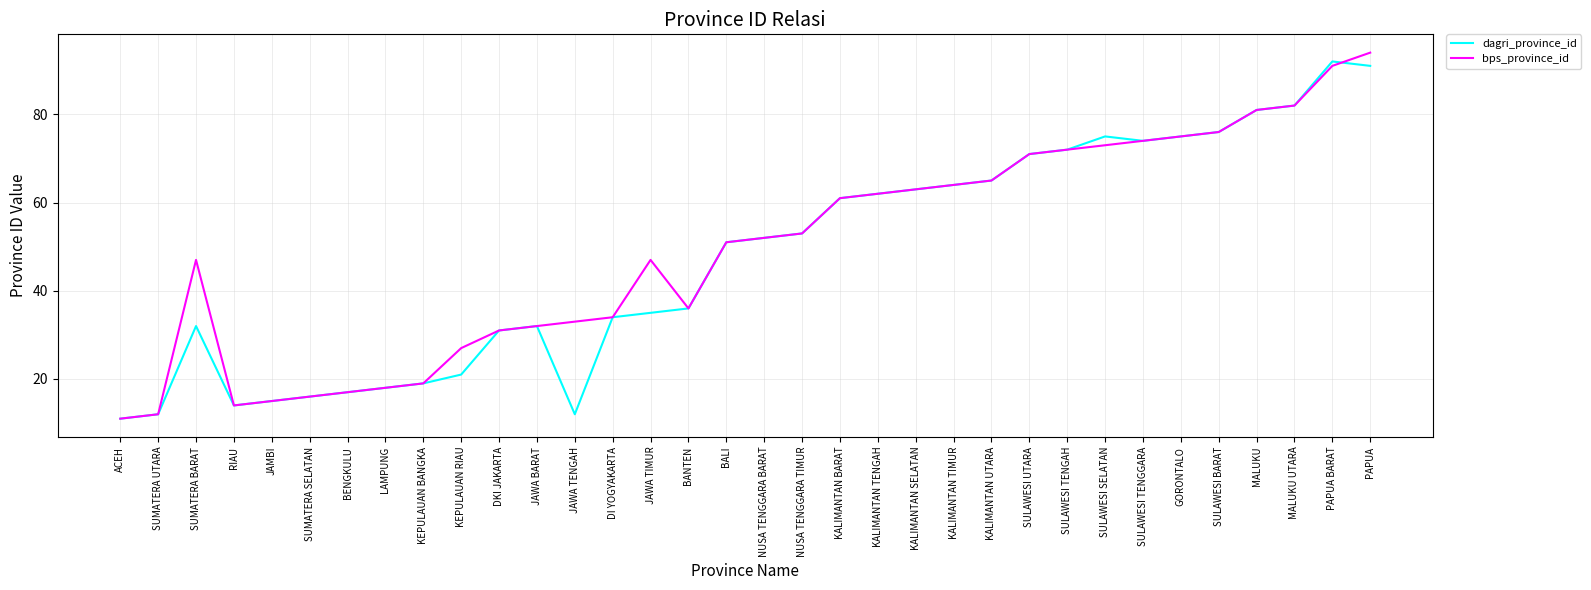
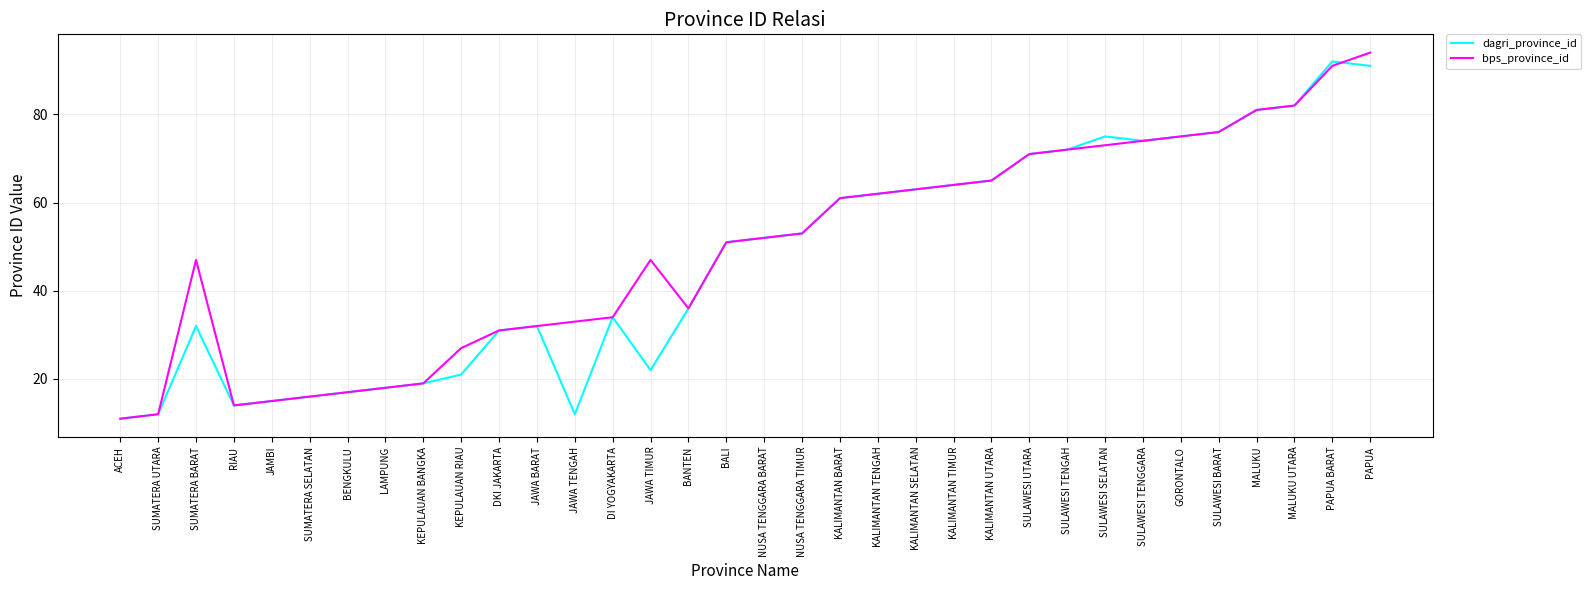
dagri_province_id, JAWA TIMUR: 35 -> 22
